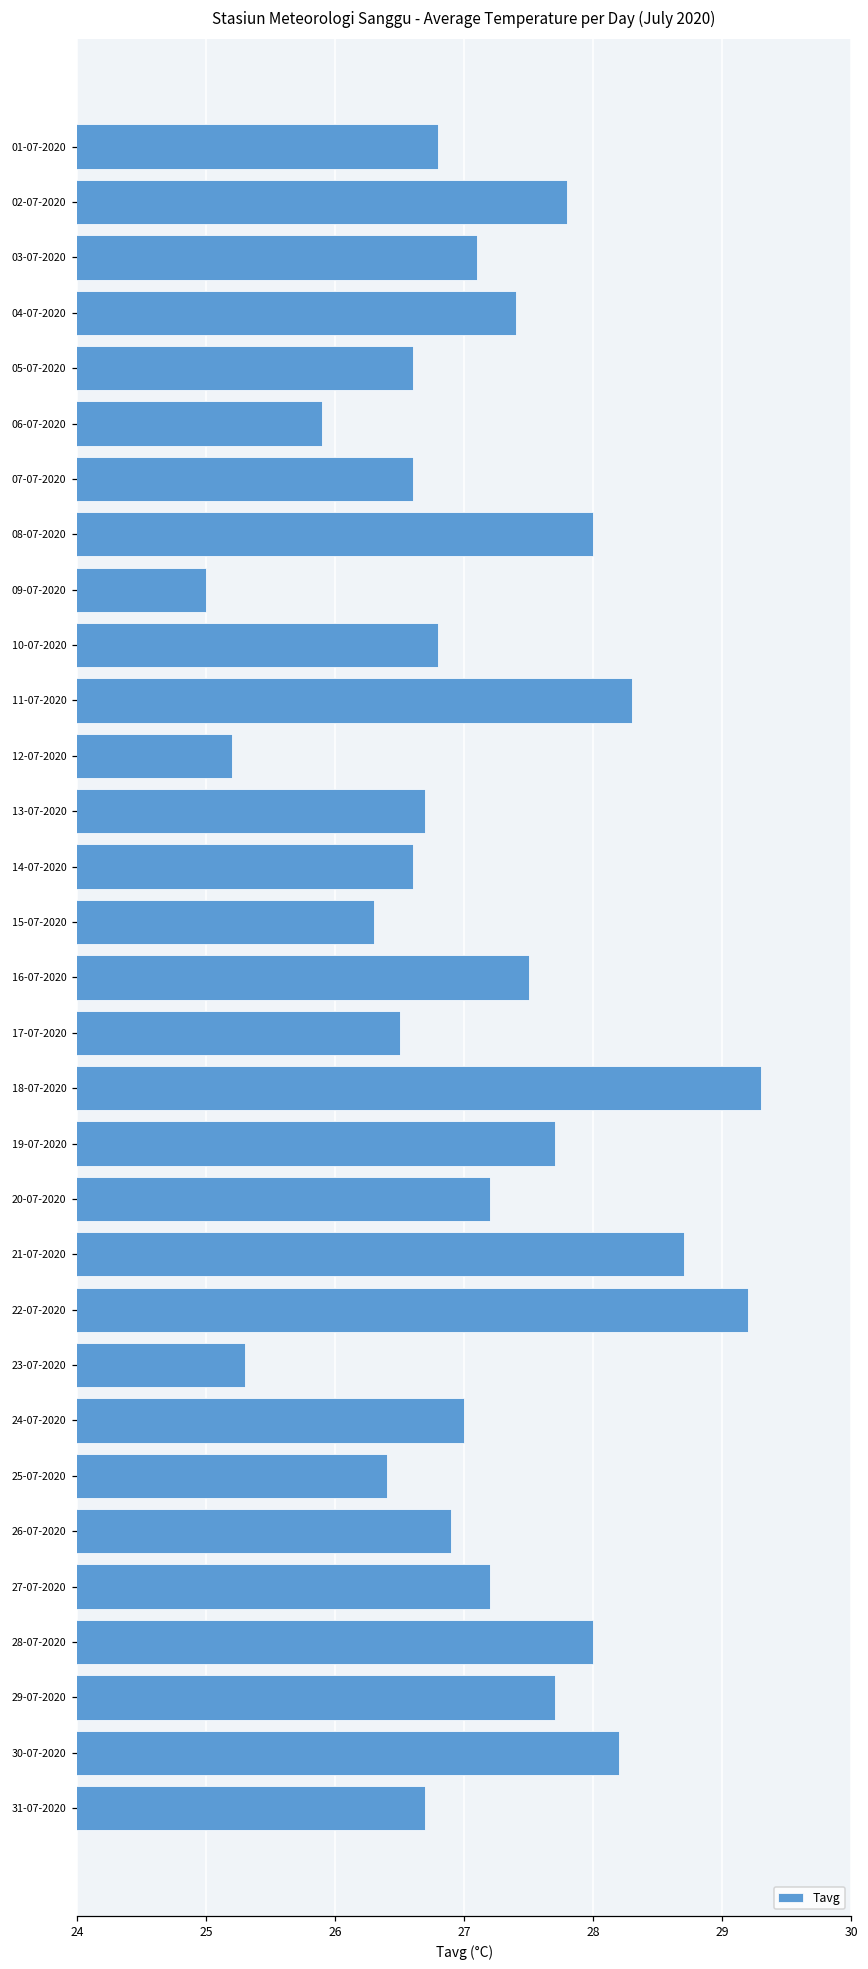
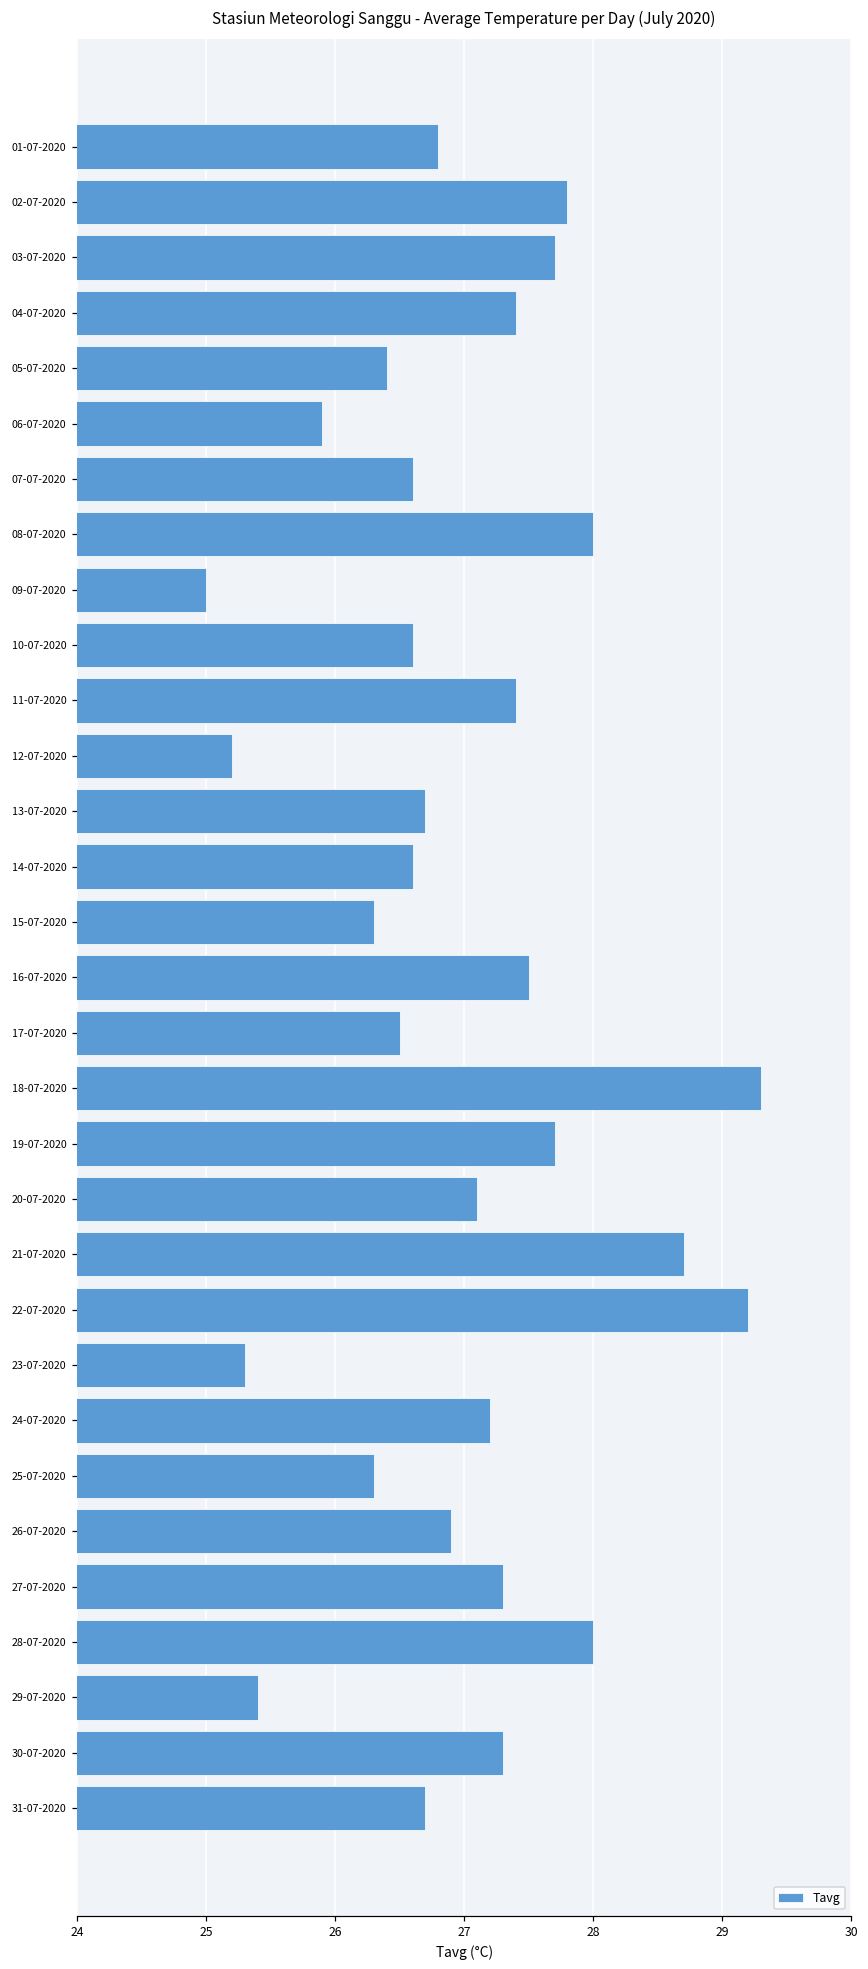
03-07-2020: 27.1 -> 27.7
05-07-2020: 26.6 -> 26.4
10-07-2020: 26.8 -> 26.6
11-07-2020: 28.3 -> 27.4
20-07-2020: 27.2 -> 27.1
24-07-2020: 27.0 -> 27.2
25-07-2020: 26.4 -> 26.3
27-07-2020: 27.2 -> 27.3
29-07-2020: 27.7 -> 25.4
30-07-2020: 28.2 -> 27.3
